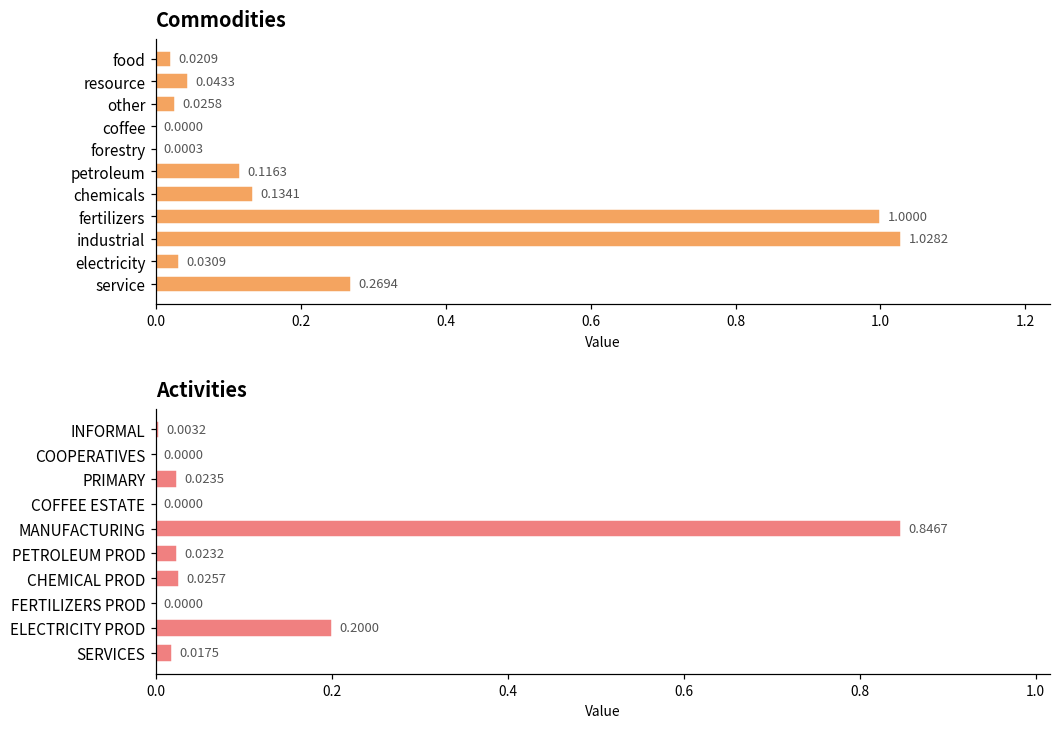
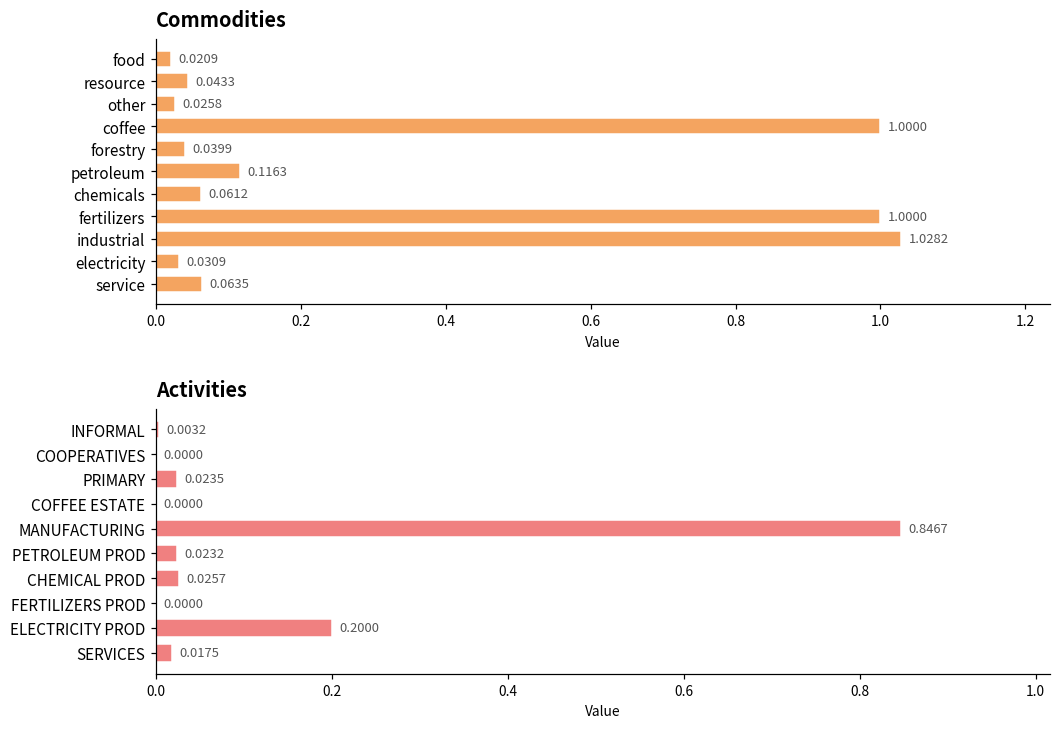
Commodities, coffee: 0.0000 -> 1.0000
Commodities, forestry: 0.0003 -> 0.0399
Commodities, chemicals: 0.1341 -> 0.0612
Commodities, service: 0.2694 -> 0.0635
